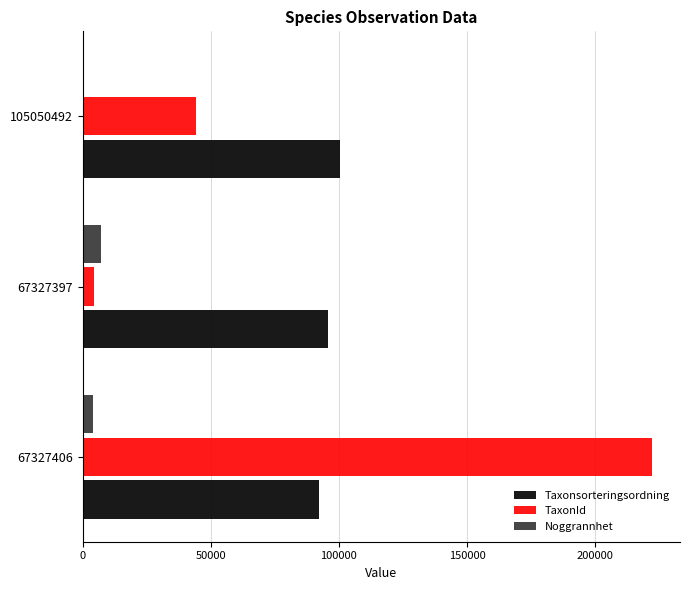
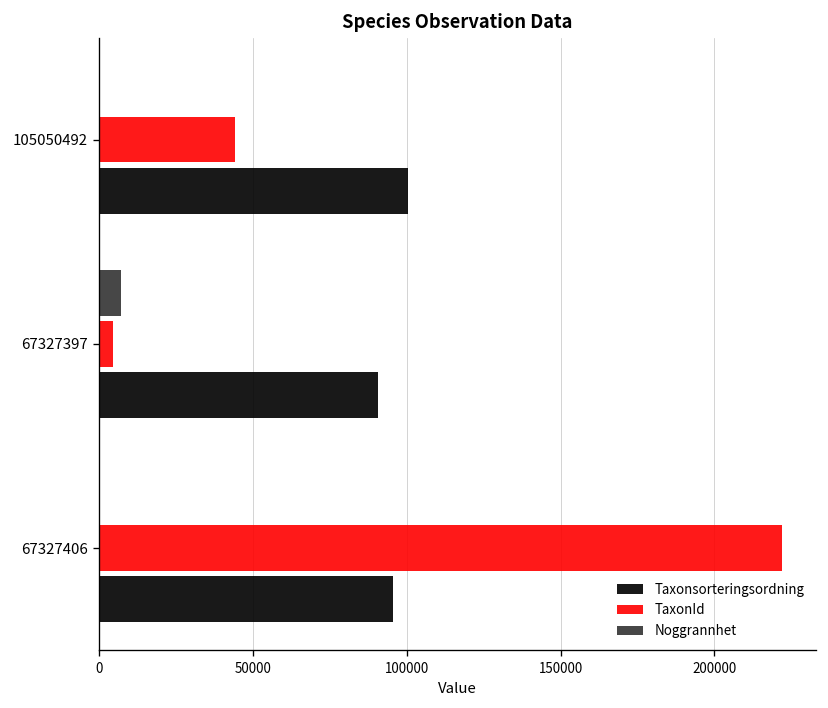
Taxonsorteringsordning, 67327397: 96000 -> 91000
Noggrannhet, 67327406: 4000 -> 0
Taxonsorteringsordning, 67327406: 92000 -> 96000
